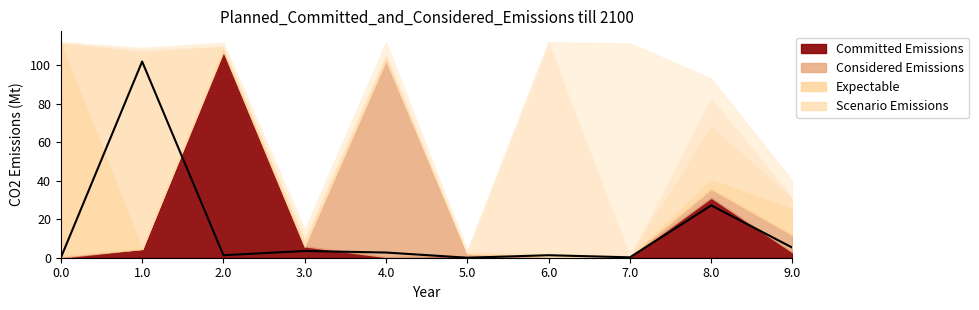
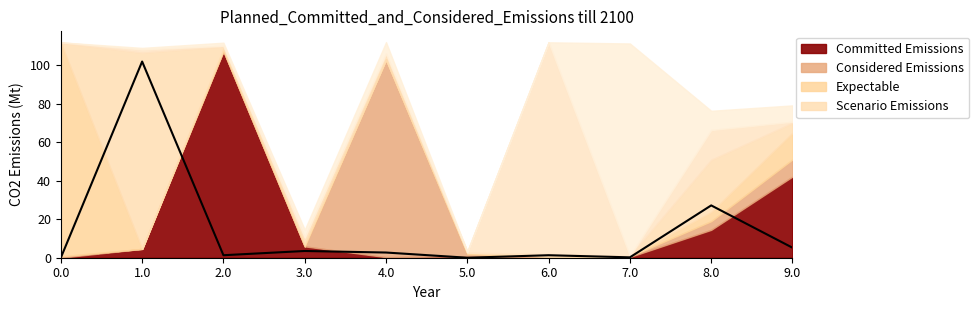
Committed Emissions, 8.0: 31 -> 15
Committed Emissions, 9.0: 3 -> 42
